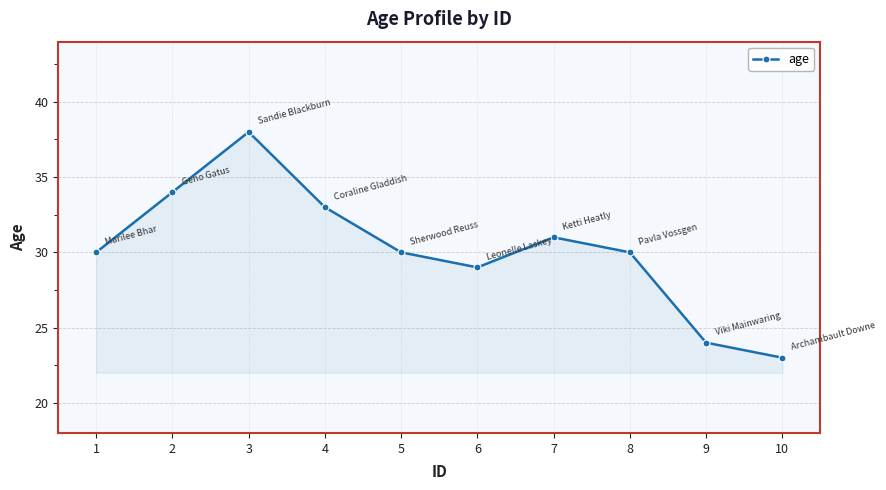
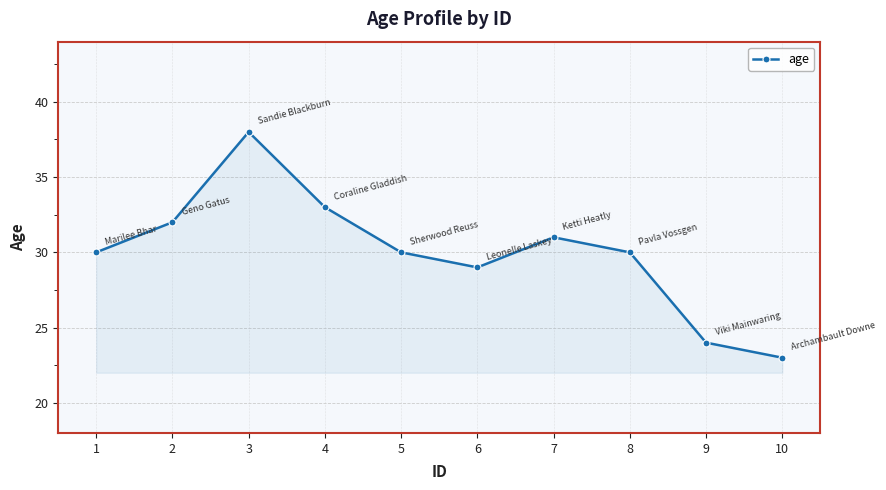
2: 34 -> 32
